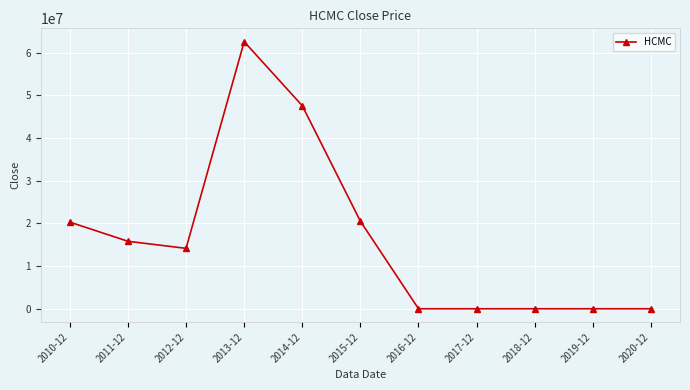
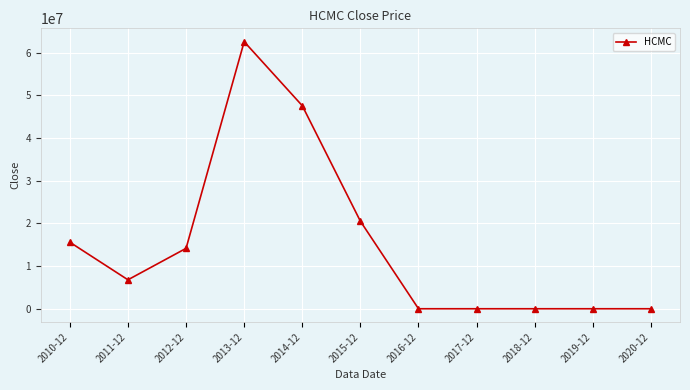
2010-12: 20000000 -> 16000000
2011-12: 16000000 -> 7000000
